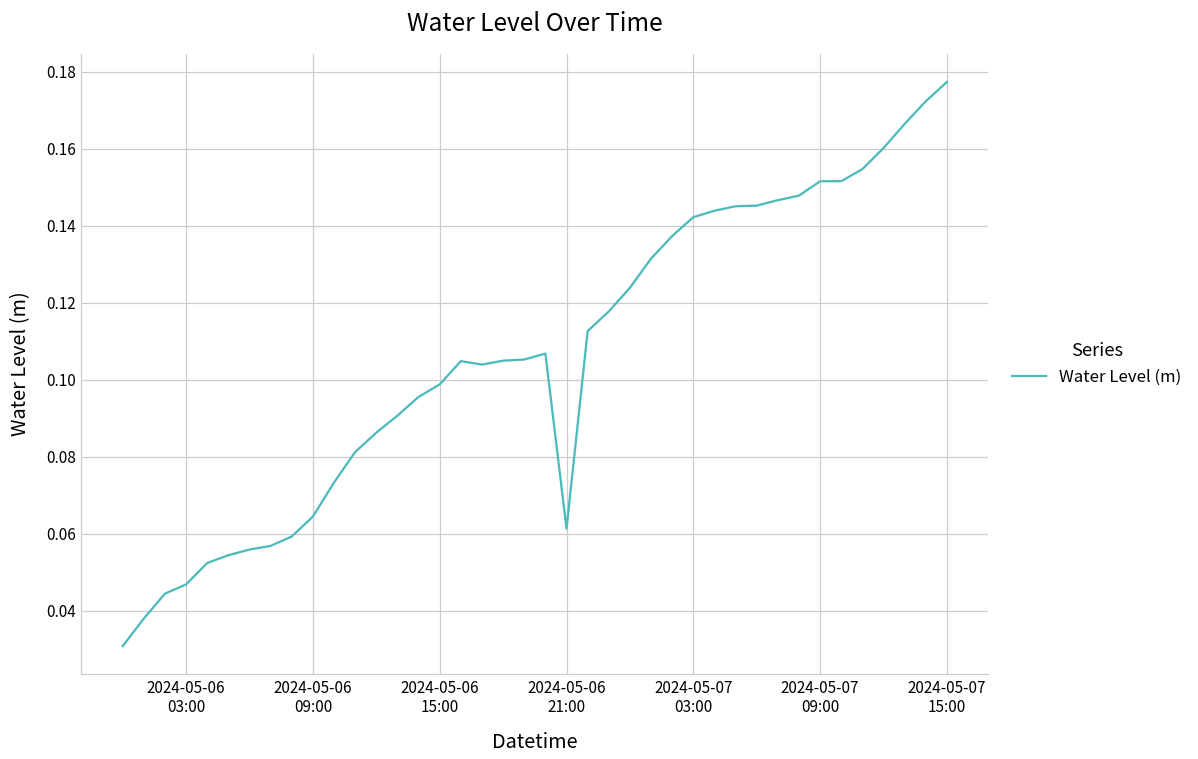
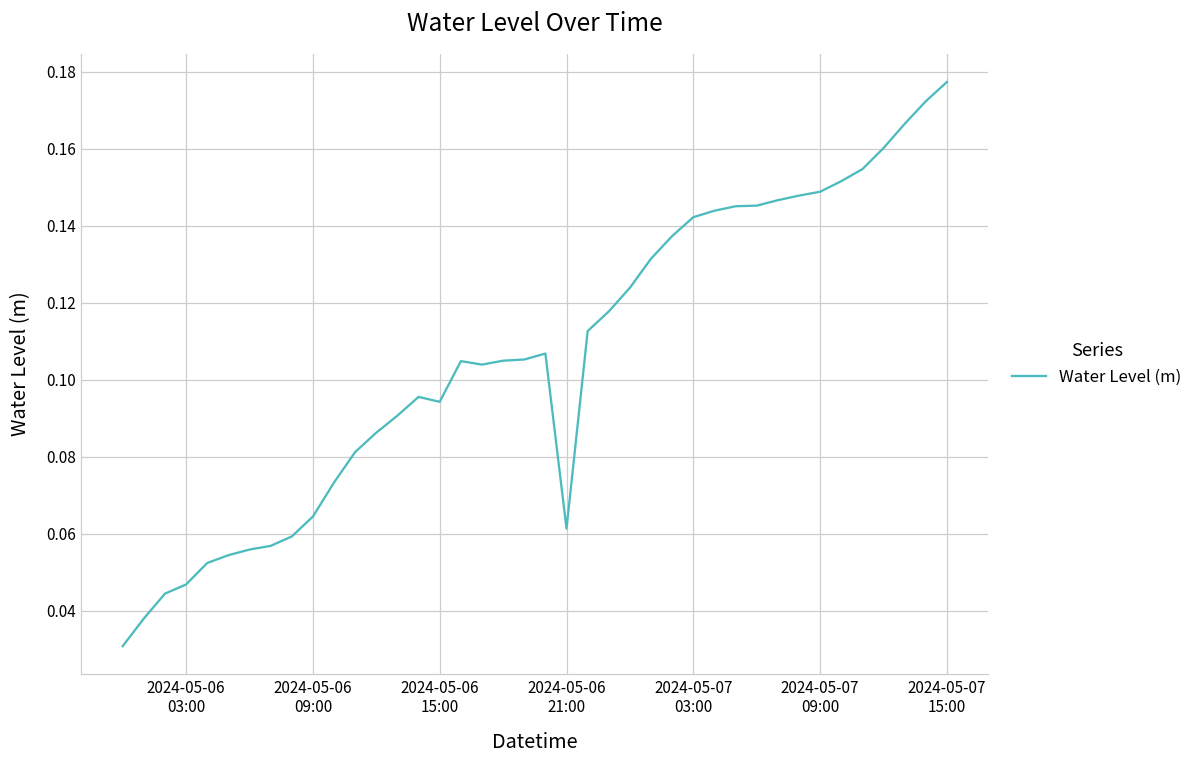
2024-05-06 15:00: 0.099 -> 0.094
2024-05-07 09:00: 0.152 -> 0.149
